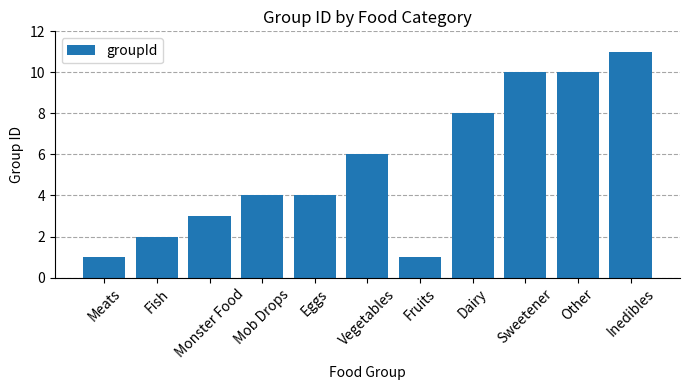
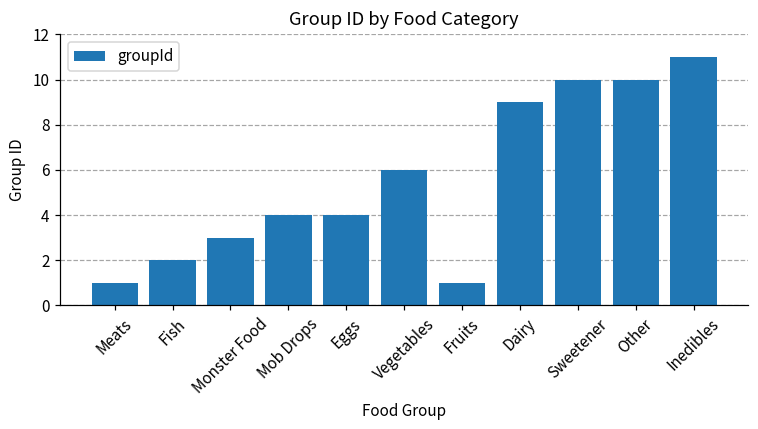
Dairy: 8 -> 9
